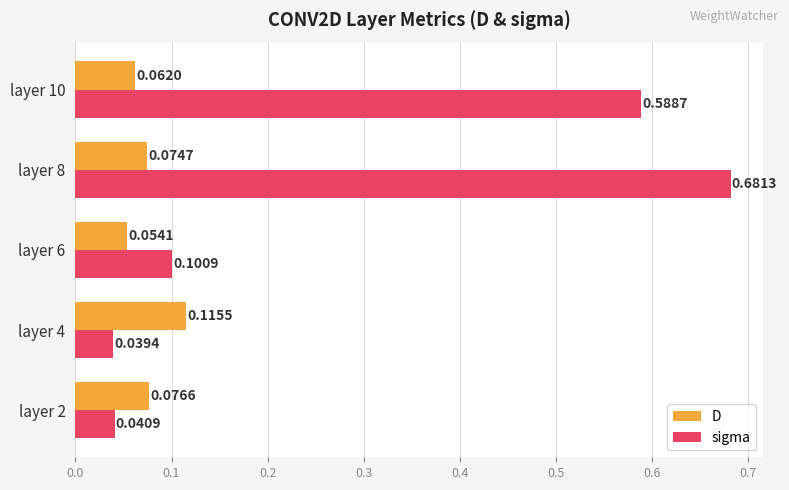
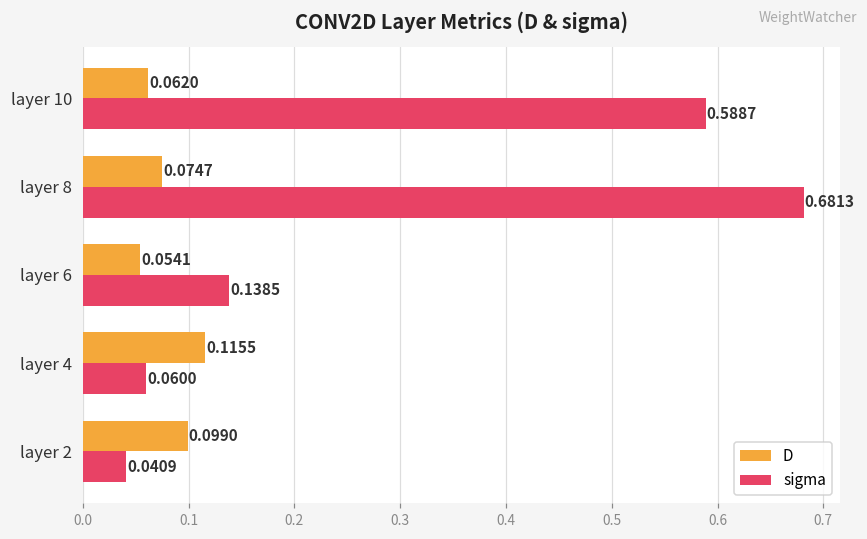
sigma, layer 6: 0.1009 -> 0.1385
sigma, layer 4: 0.0394 -> 0.0600
D, layer 2: 0.0766 -> 0.0990
